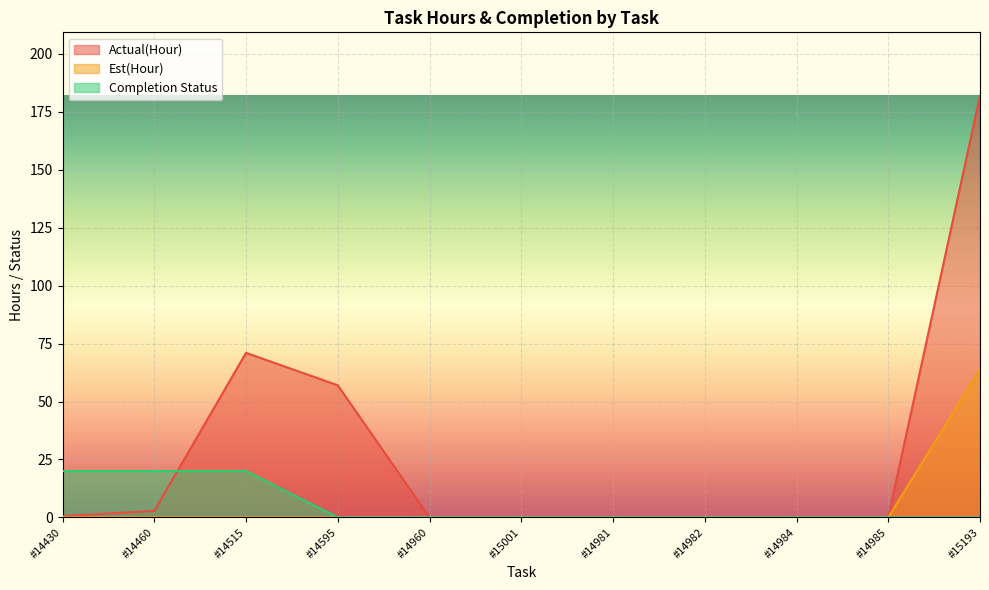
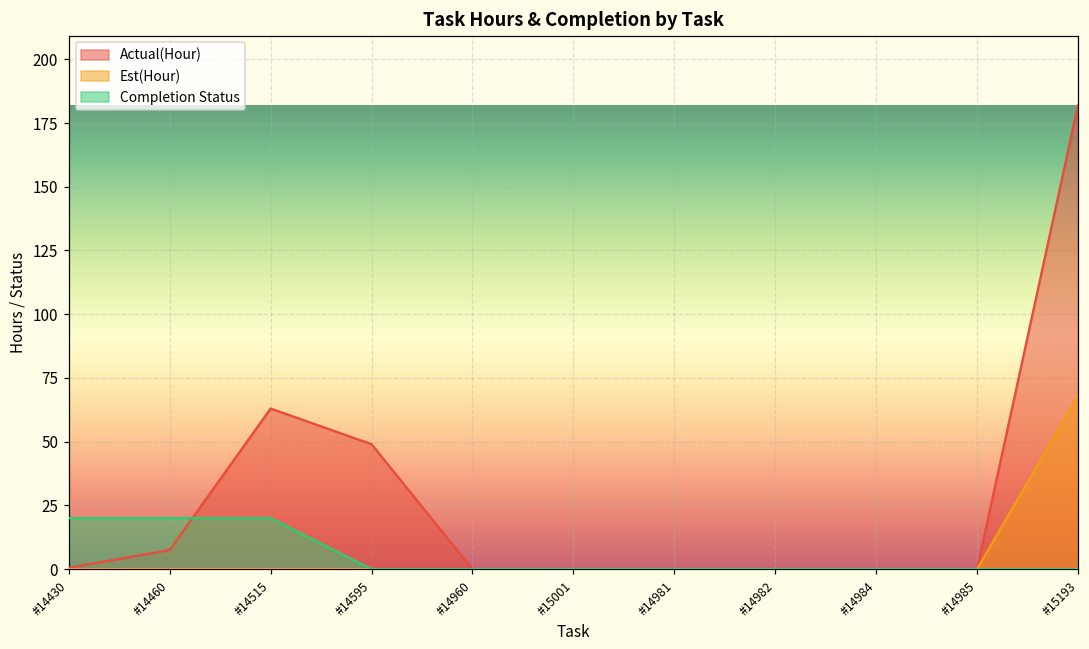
Actual(Hour), #14460: 3 -> 8
Actual(Hour), #14515: 71 -> 63
Actual(Hour), #14595: 57 -> 49
Est(Hour), #15193: 64 -> 68
